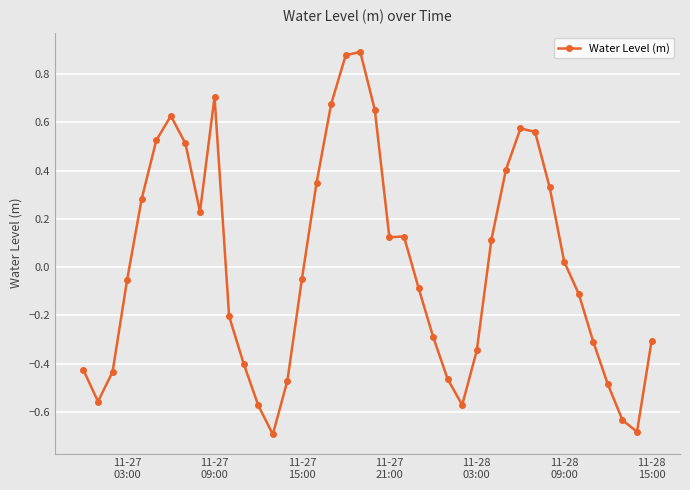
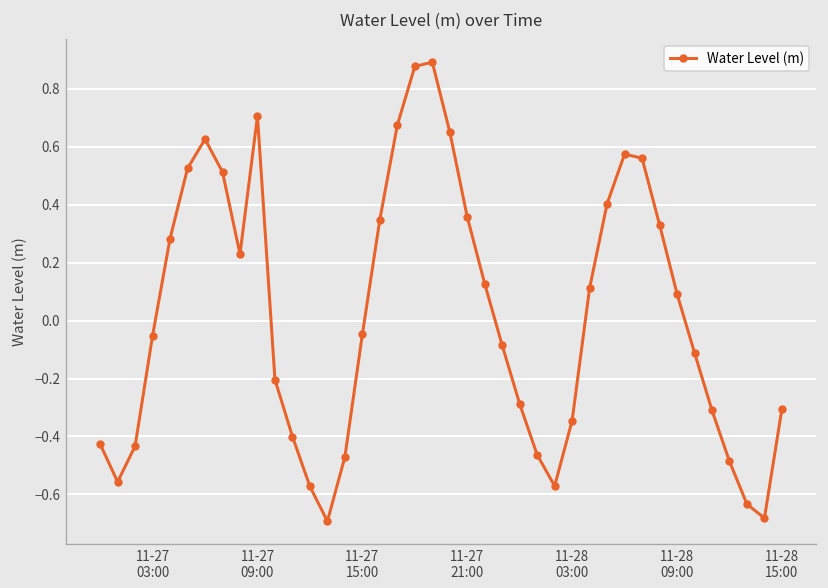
11-27 21:00: 0.12 -> 0.36
11-28 09:00: 0.02 -> 0.09
